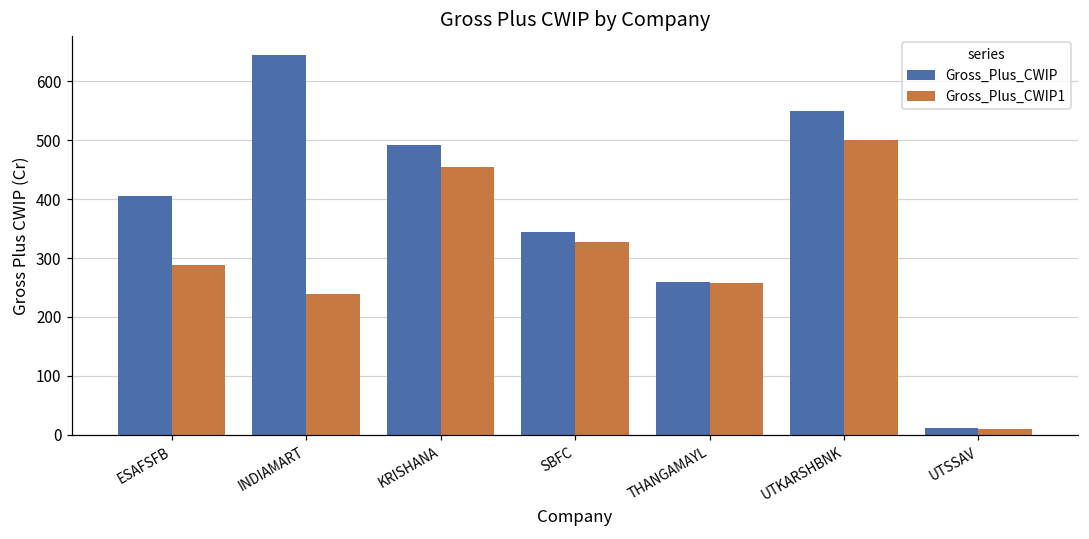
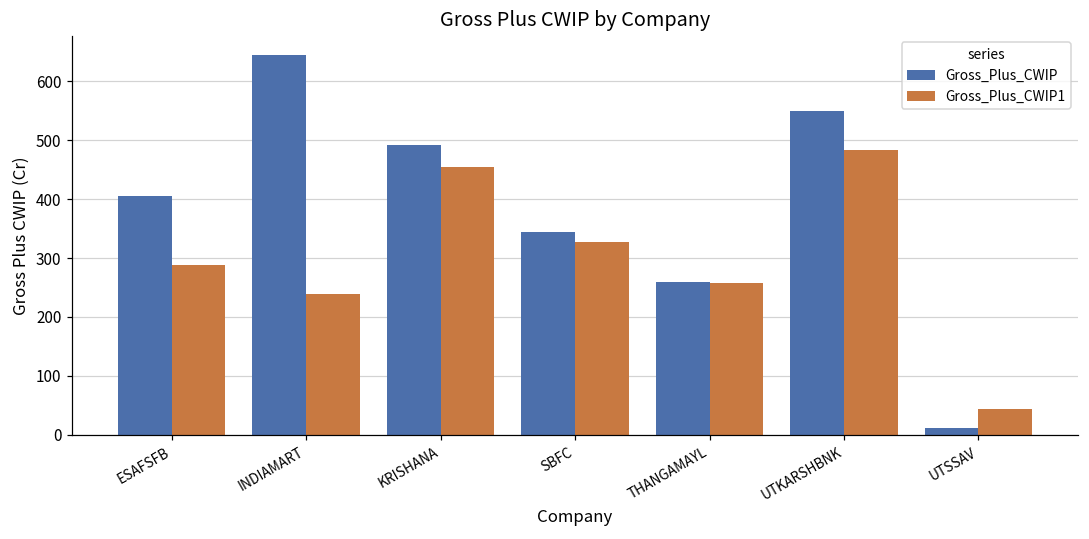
Gross_Plus_CWIP1, UTKARSHBNK: 500 -> 480
Gross_Plus_CWIP1, UTSSAV: 10 -> 40
